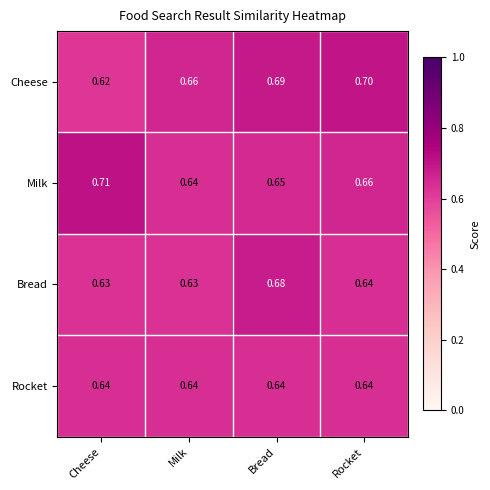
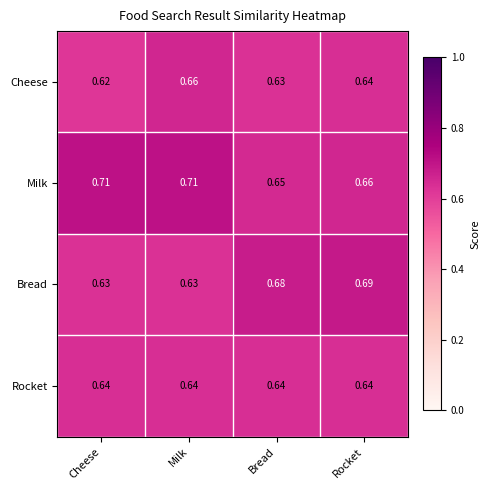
Cheese, Bread: 0.69 -> 0.63
Cheese, Rocket: 0.70 -> 0.64
Milk, Milk: 0.64 -> 0.71
Bread, Rocket: 0.64 -> 0.69
